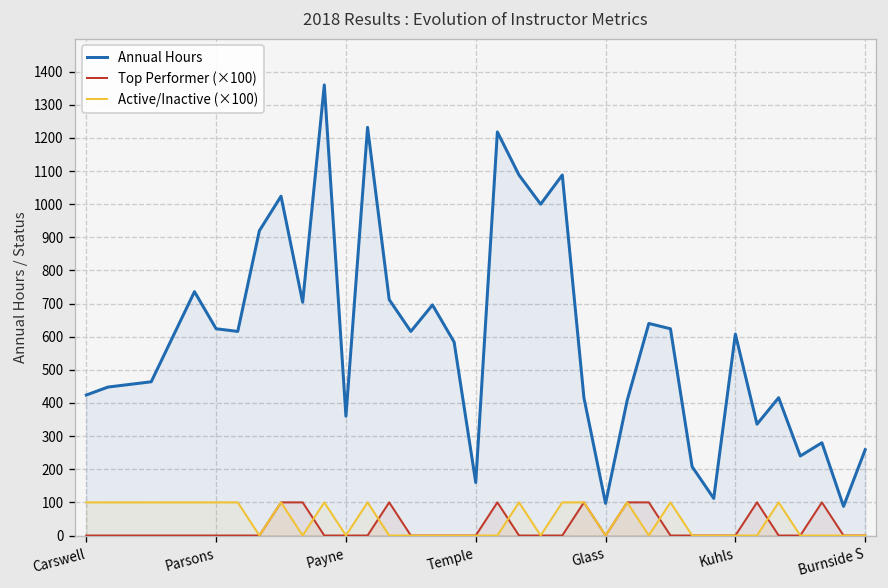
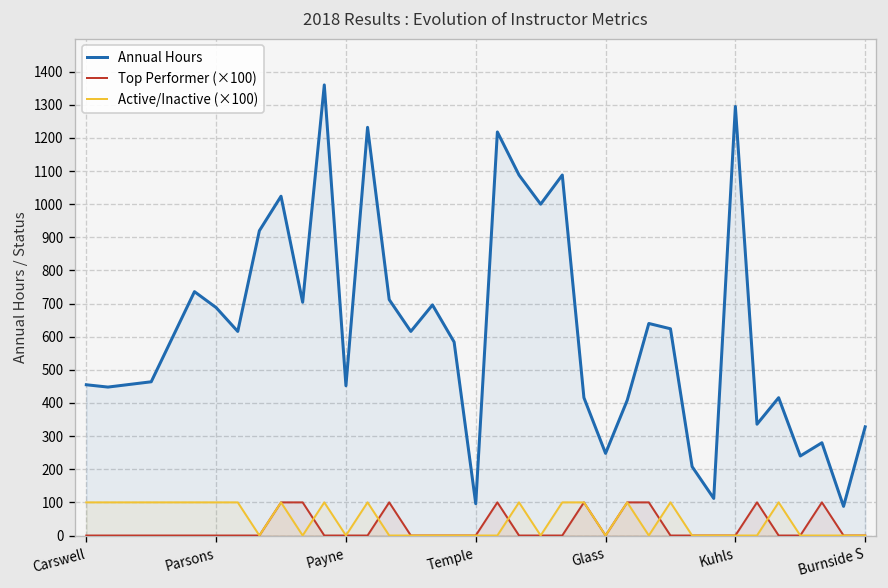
Annual Hours, Carswell: 420 -> 460
Annual Hours, Parsons: 620 -> 690
Annual Hours, Payne: 360 -> 450
Annual Hours, Temple: 160 -> 100
Annual Hours, Glass: 100 -> 250
Annual Hours, Kuhls: 610 -> 1300
Annual Hours, Burnside S: 260 -> 330
